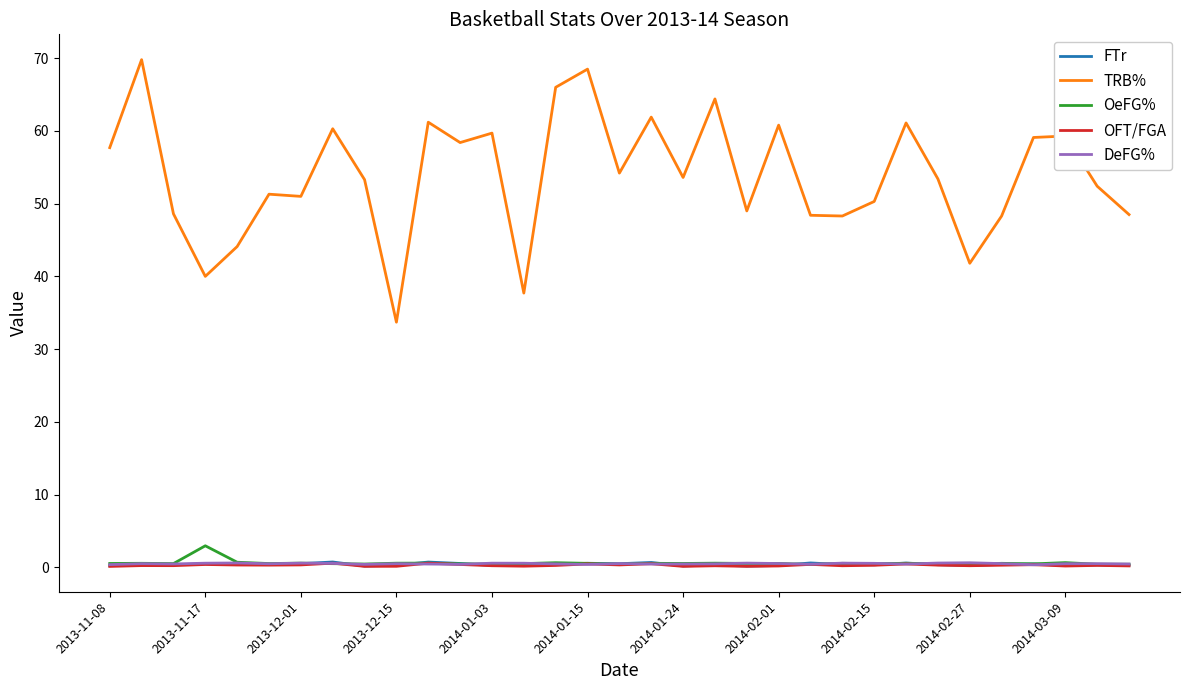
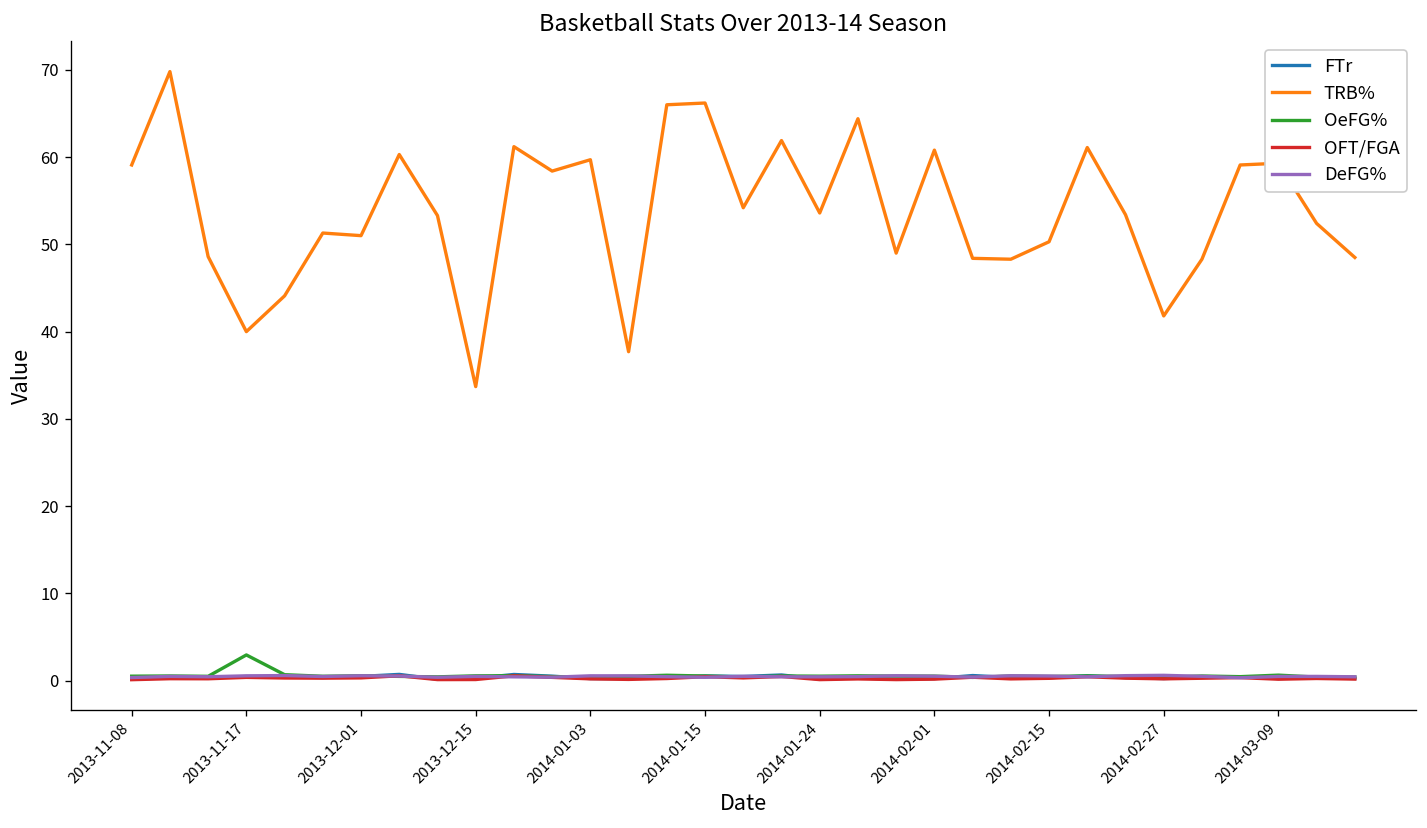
TRB%, 2013-11-08: 58 -> 59
TRB%, 2014-01-15: 69 -> 66
